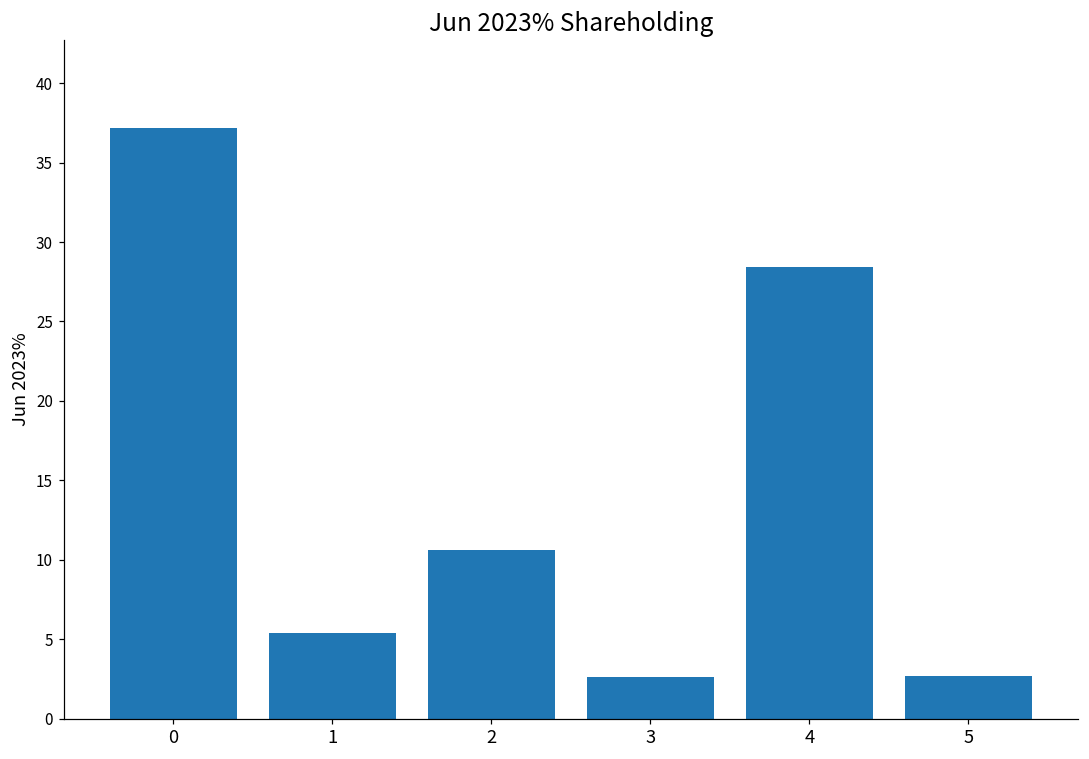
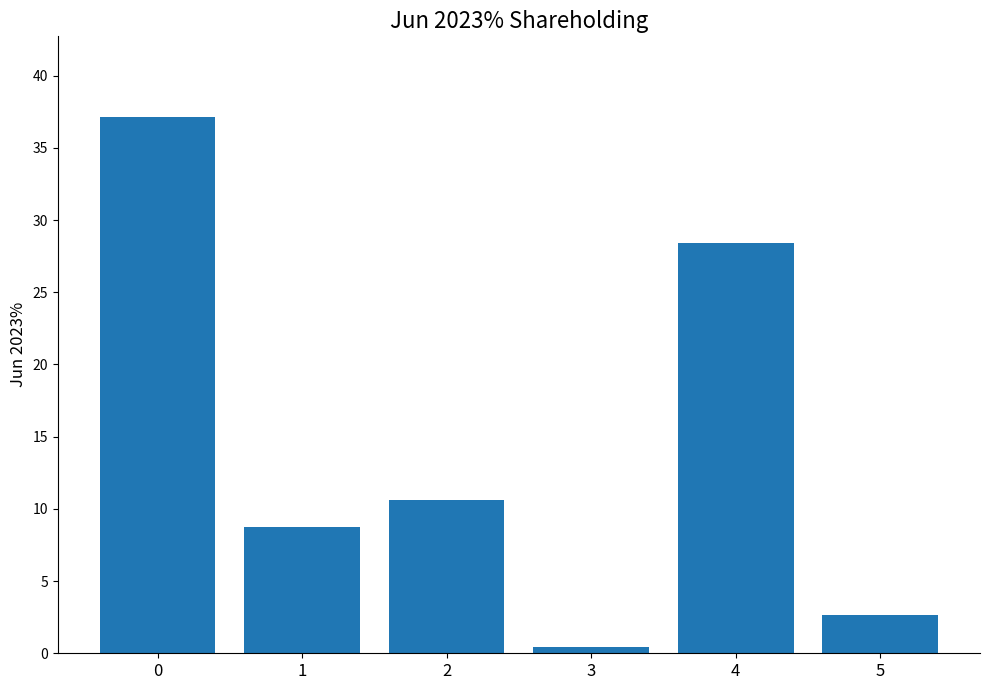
1: 5.4 -> 8.8
3: 2.6 -> 0.5
